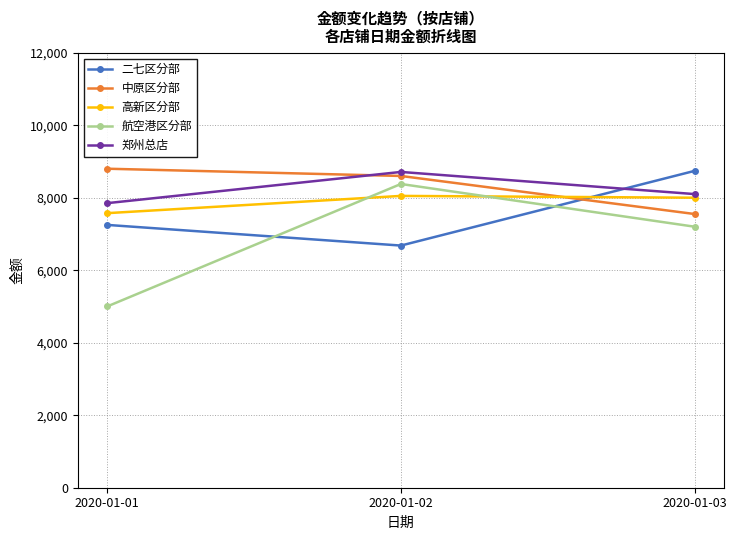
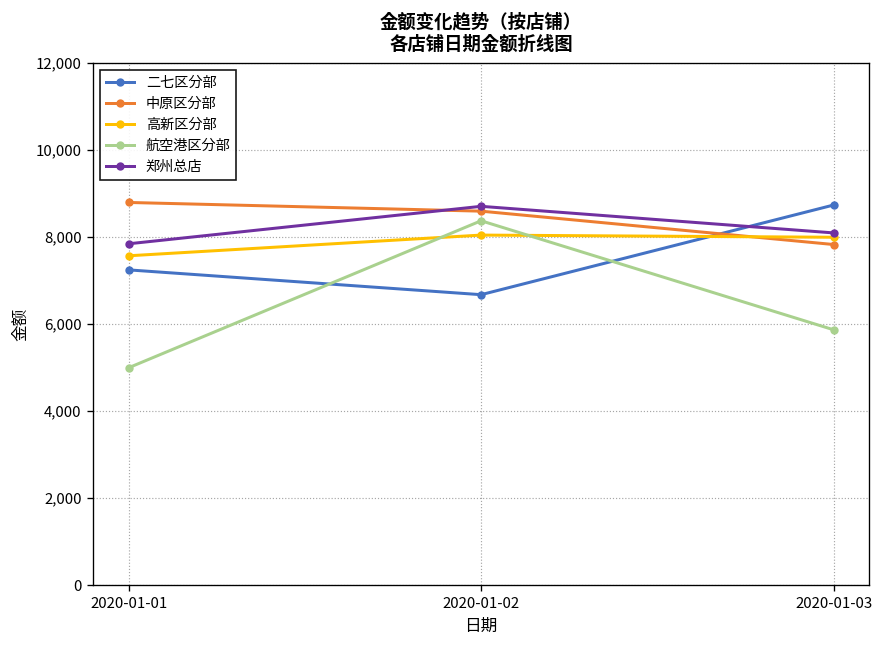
中原区分部, 2020-01-03: 7,600 -> 7,800
航空港区分部, 2020-01-03: 7,200 -> 5,900
